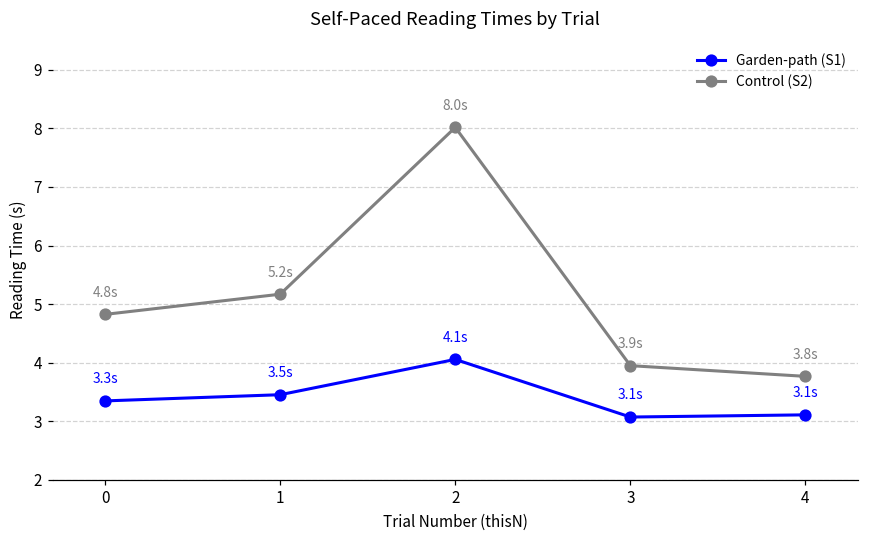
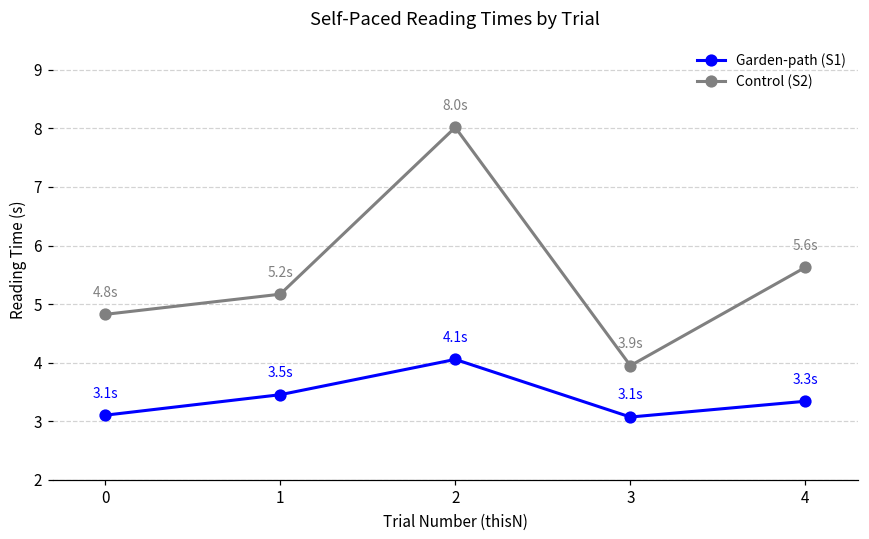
Garden-path (S1), 0: 3.3s -> 3.1s
Garden-path (S1), 4: 3.1s -> 3.3s
Control (S2), 4: 3.8s -> 5.6s
